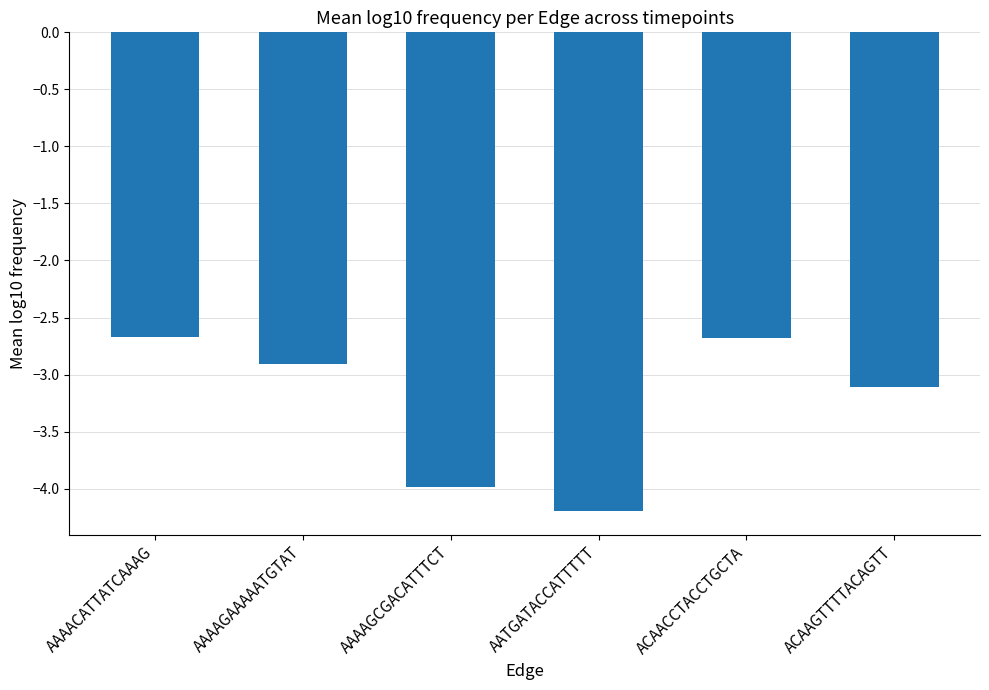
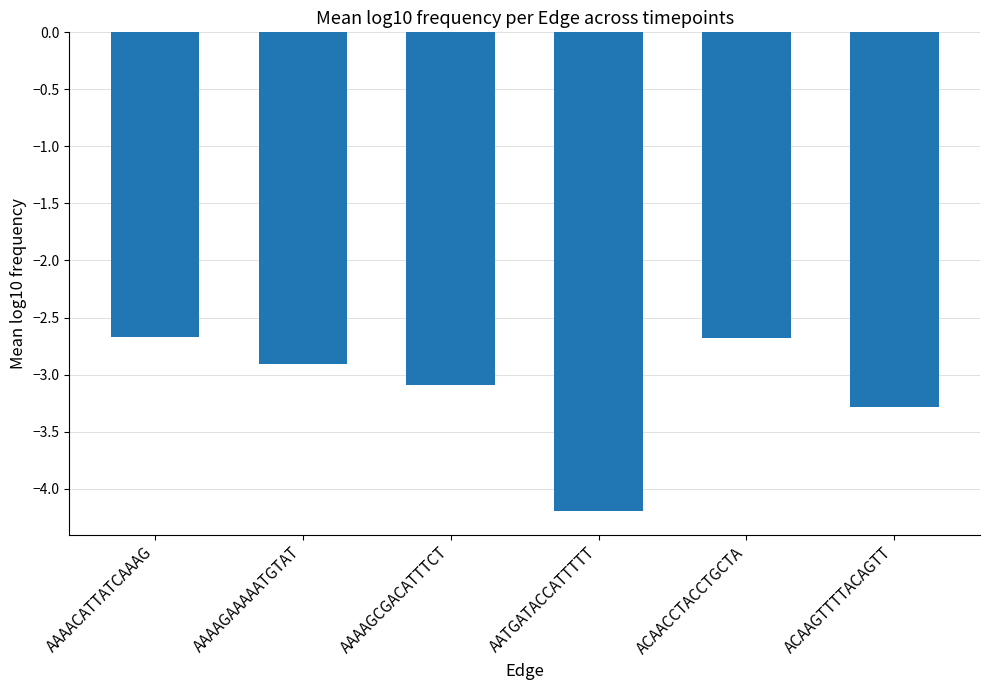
AAAAGCGACATTTCT: -3.99 -> -3.09
ACAAGTTTTACAGTT: -3.11 -> -3.28
